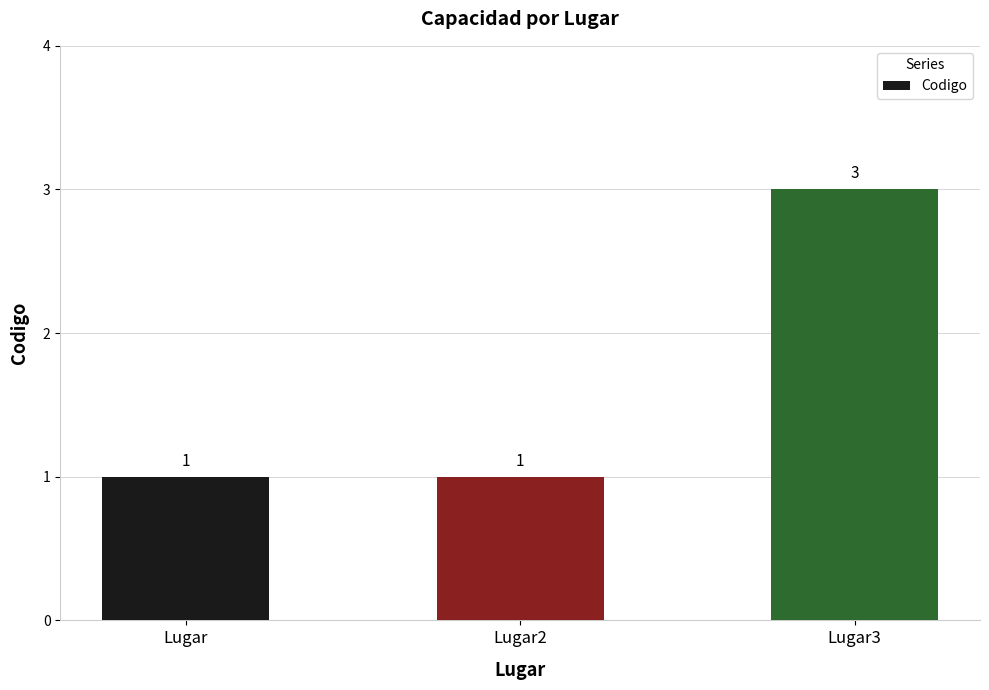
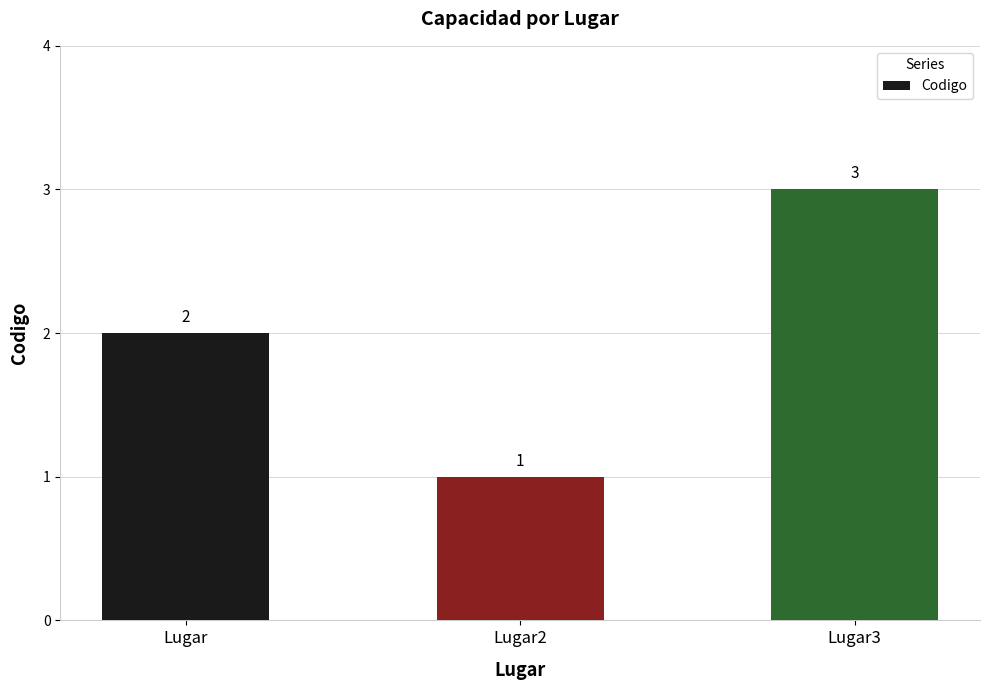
Lugar: 1 -> 2
